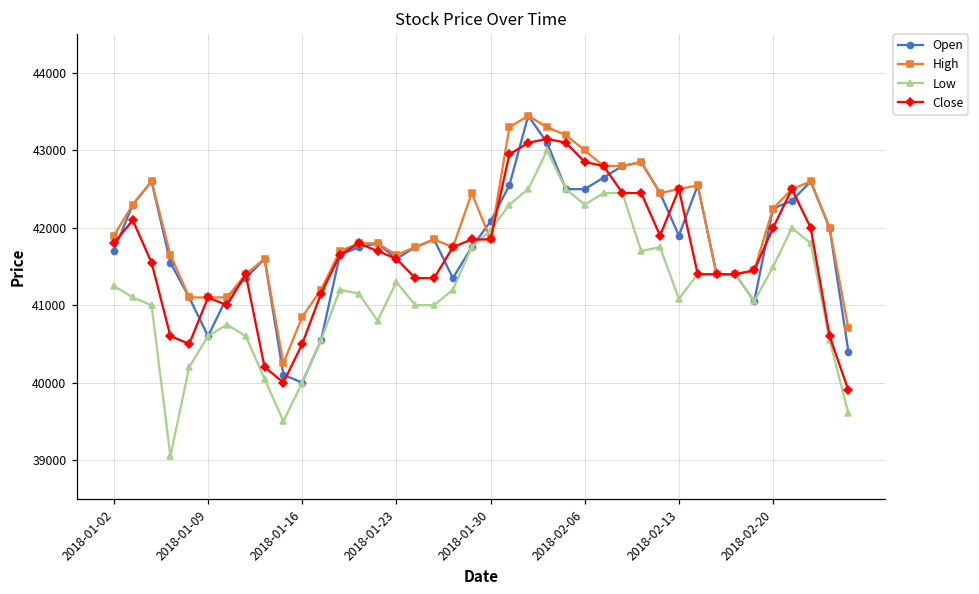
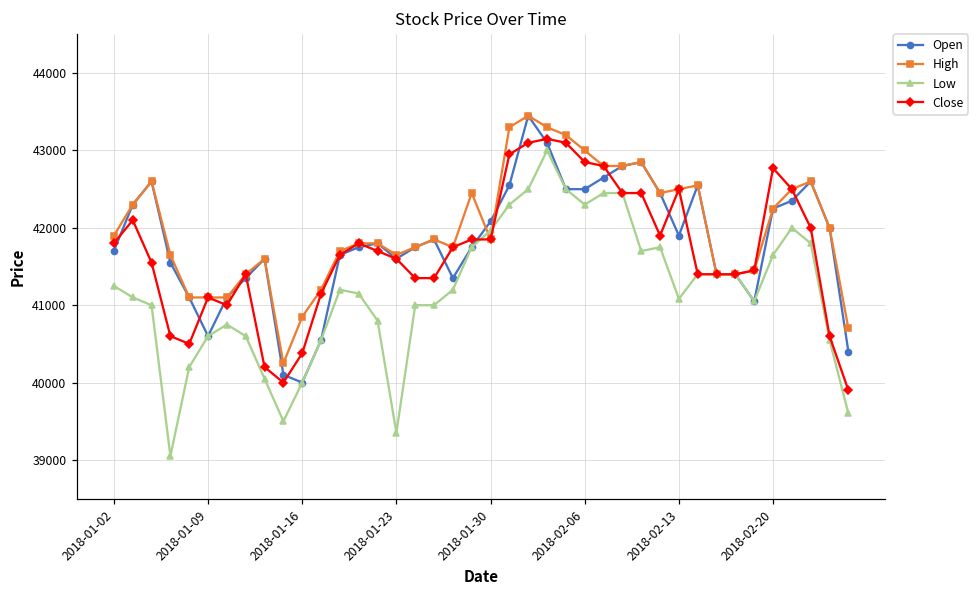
Close, 2018-01-16: 40500 -> 40400
Low, 2018-01-23: 41300 -> 39400
Low, 2018-02-20: 41500 -> 41700
Close, 2018-02-20: 42000 -> 42800
